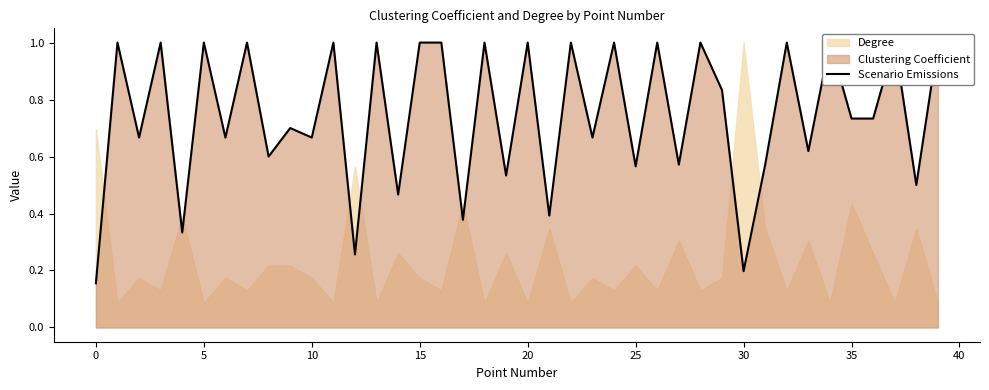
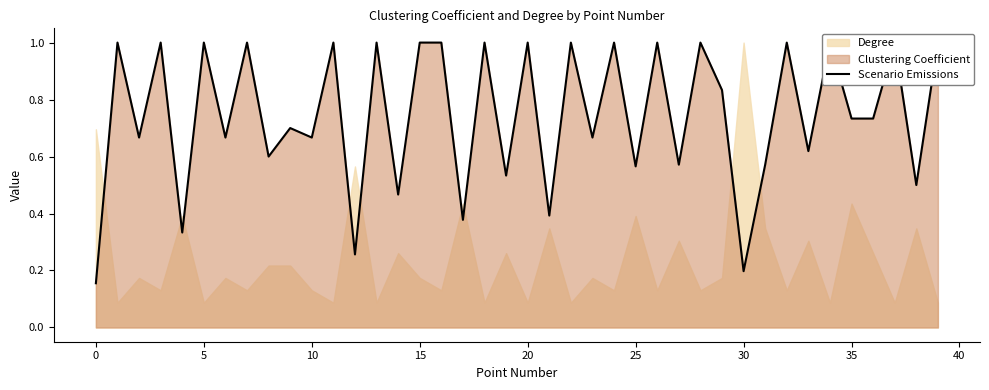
Degree, 10: 0.17 -> 0.13
Degree, 25: 0.22 -> 0.39
